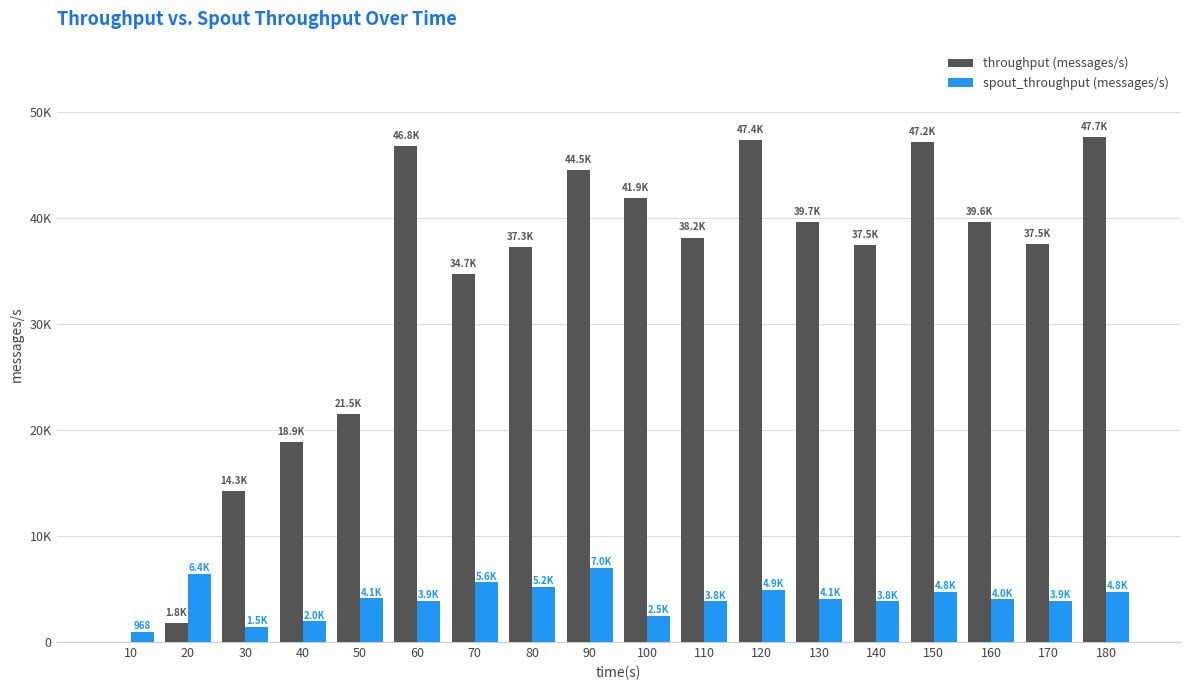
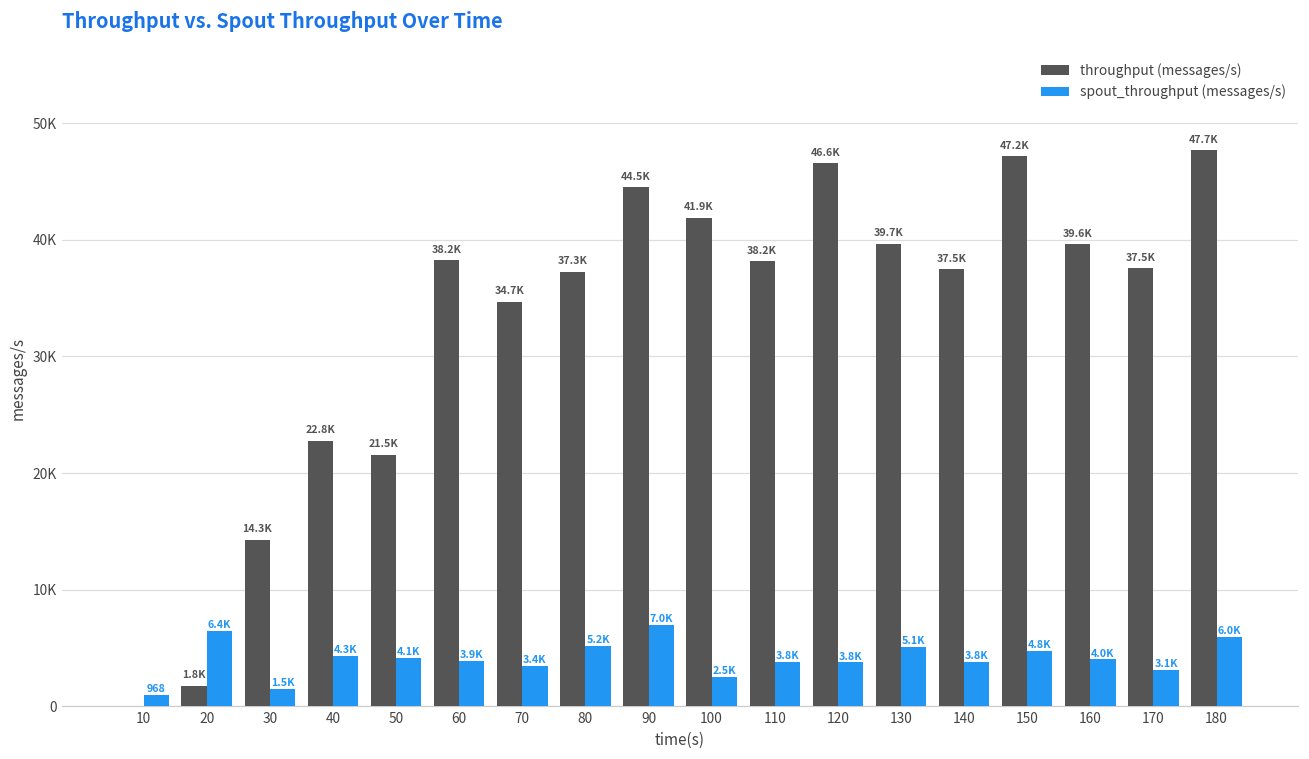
throughput (messages/s), 40: 18.9K -> 22.8K
spout_throughput (messages/s), 40: 2.0K -> 4.3K
throughput (messages/s), 60: 46.8K -> 38.2K
spout_throughput (messages/s), 70: 5.6K -> 3.4K
throughput (messages/s), 120: 47.4K -> 46.6K
spout_throughput (messages/s), 120: 4.9K -> 3.8K
spout_throughput (messages/s), 130: 4.1K -> 5.1K
spout_throughput (messages/s), 170: 3.9K -> 3.1K
spout_throughput (messages/s), 180: 4.8K -> 6.0K
